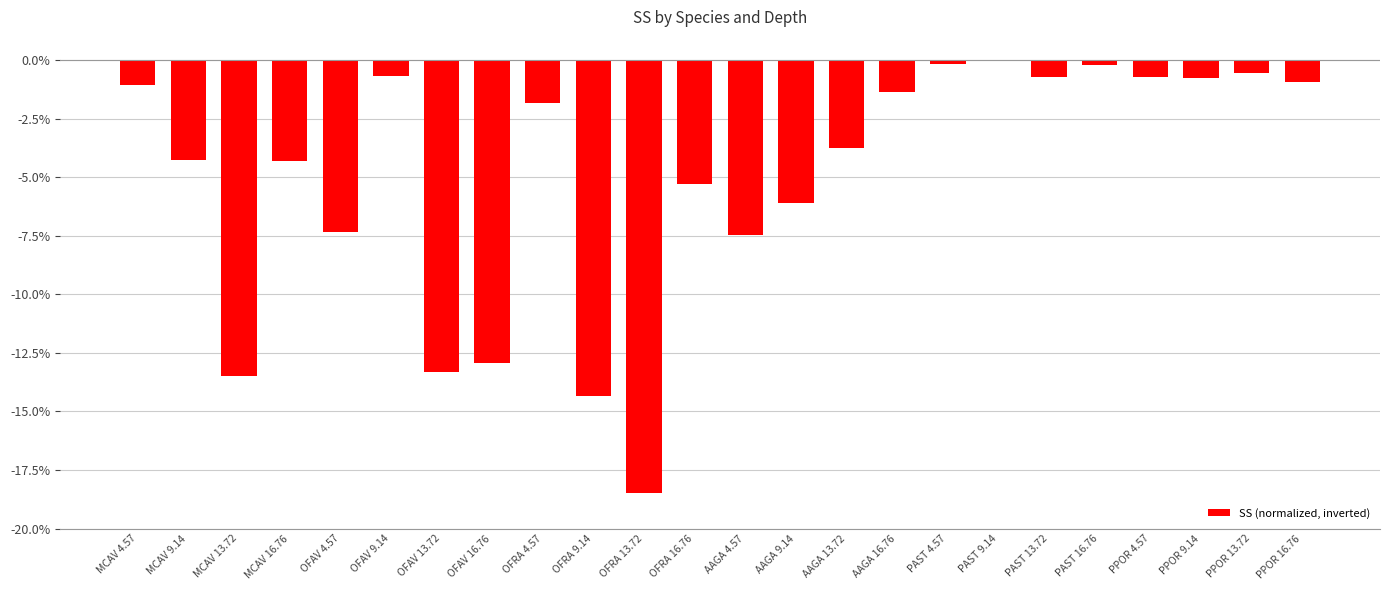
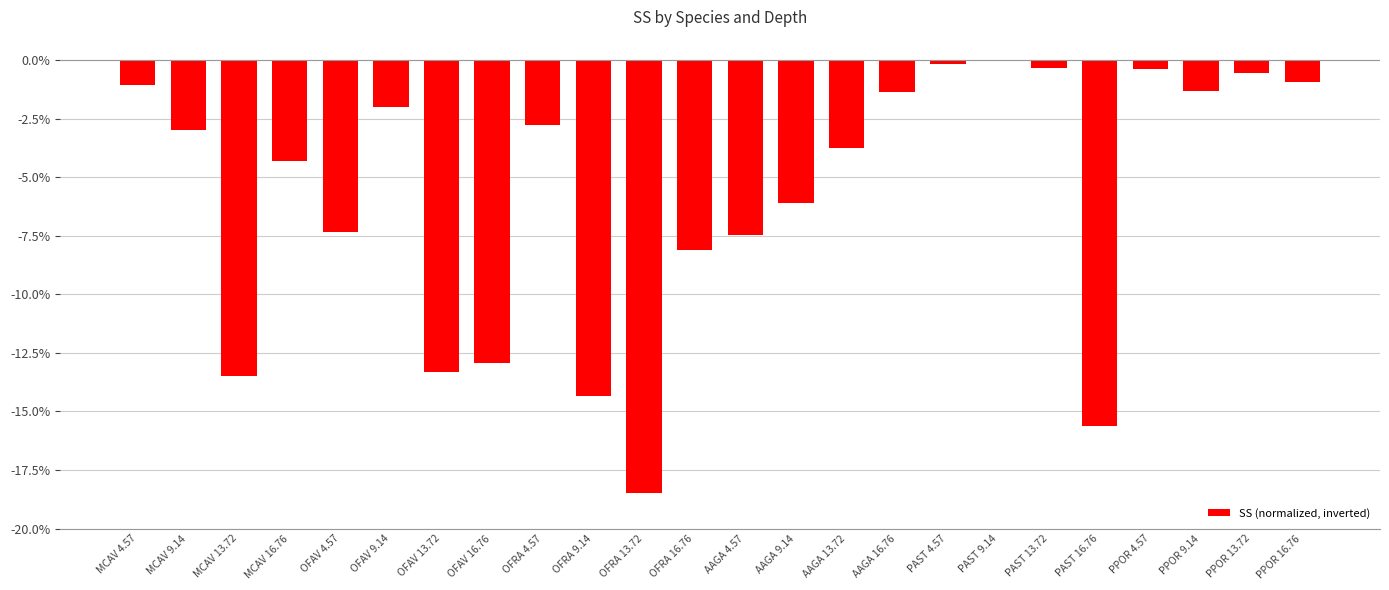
MCAV 9.14: -4.3% -> -3.0%
OFAV 9.14: -0.7% -> -2.0%
OFRA 4.57: -1.8% -> -2.8%
OFRA 16.76: -5.3% -> -8.1%
PAST 13.72: -0.7% -> -0.3%
PAST 16.76: -0.2% -> -15.6%
PPOR 4.57: -0.7% -> -0.4%
PPOR 9.14: -0.8% -> -1.3%
